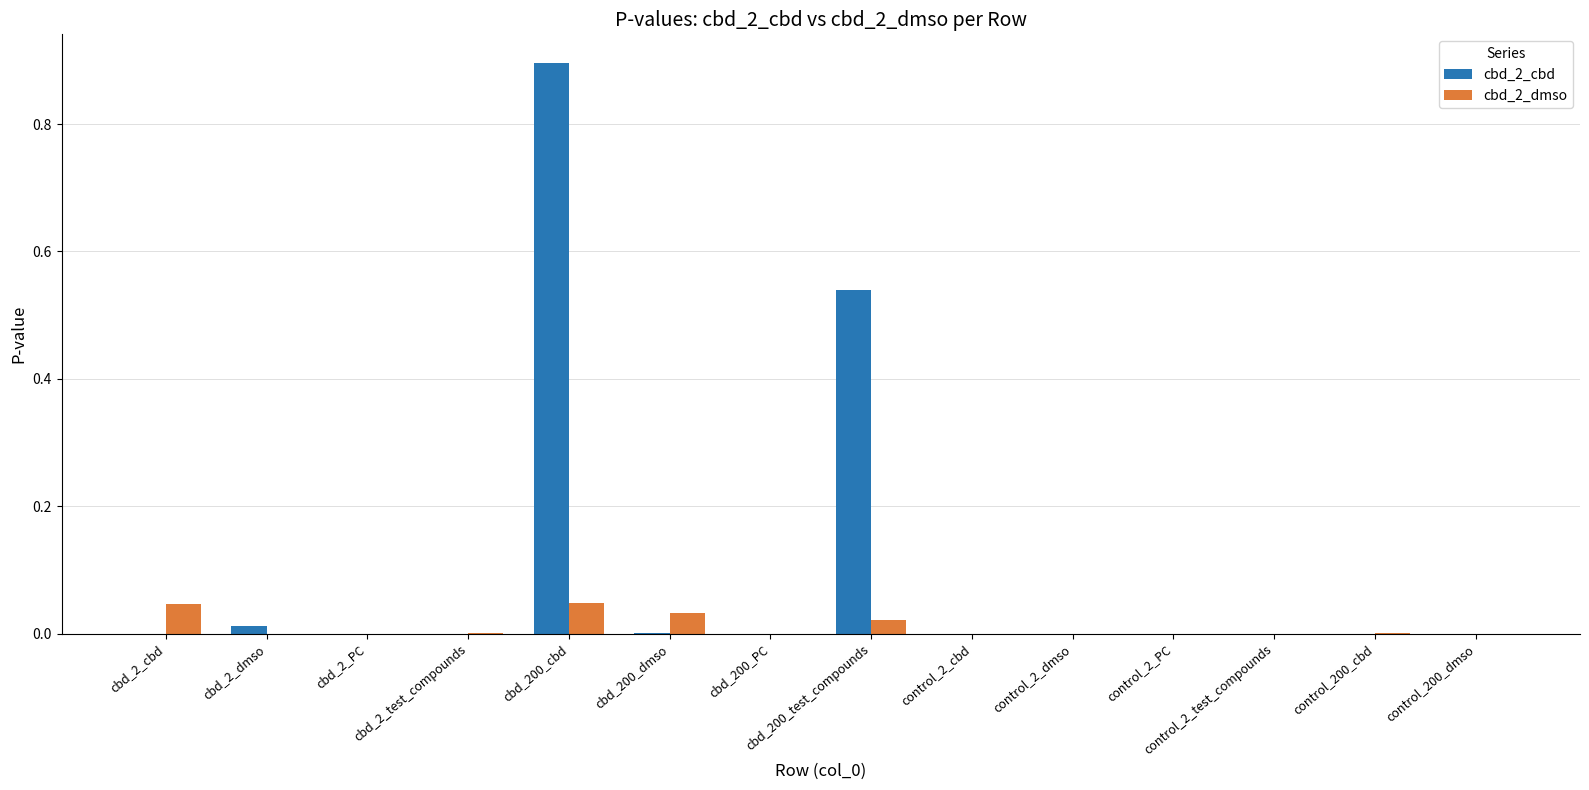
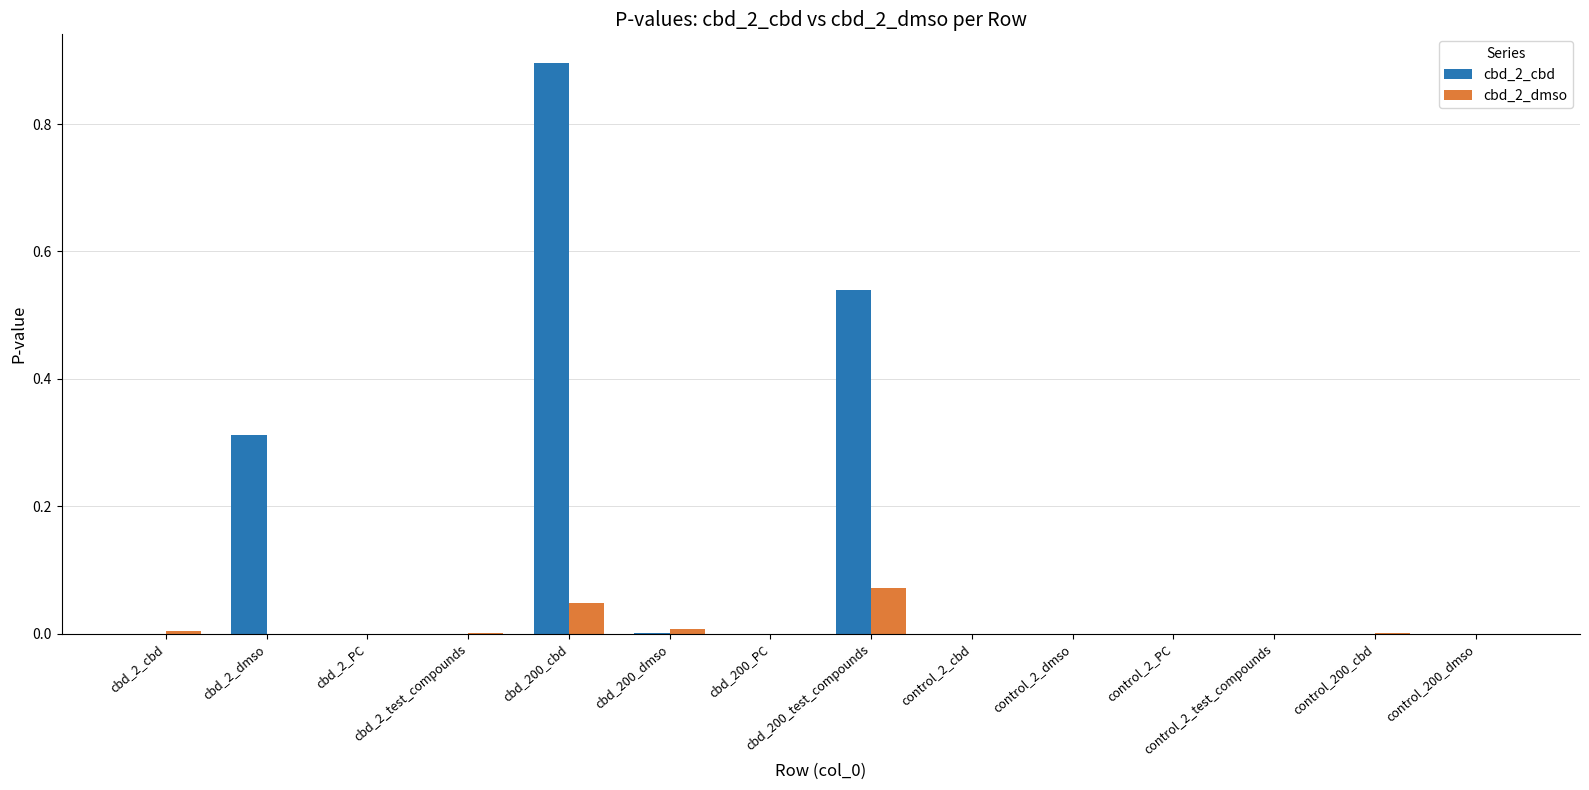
cbd_2_dmso, cbd_2_cbd: 0.05 -> 0.01
cbd_2_cbd, cbd_2_dmso: 0.01 -> 0.31
cbd_2_dmso, cbd_200_dmso: 0.03 -> 0.01
cbd_2_dmso, cbd_200_test_compounds: 0.02 -> 0.07
